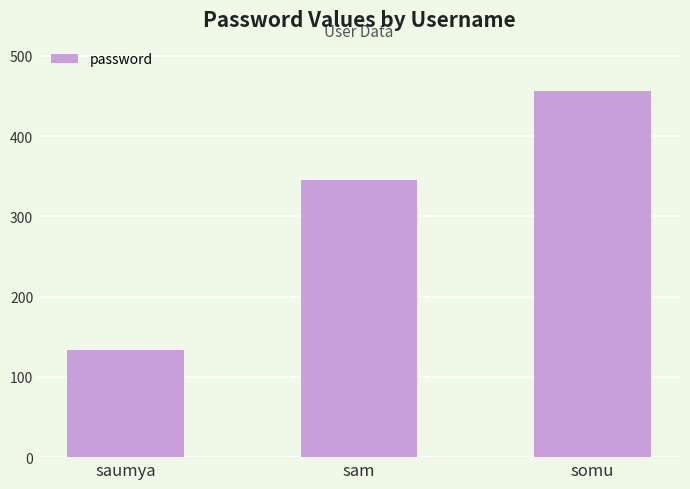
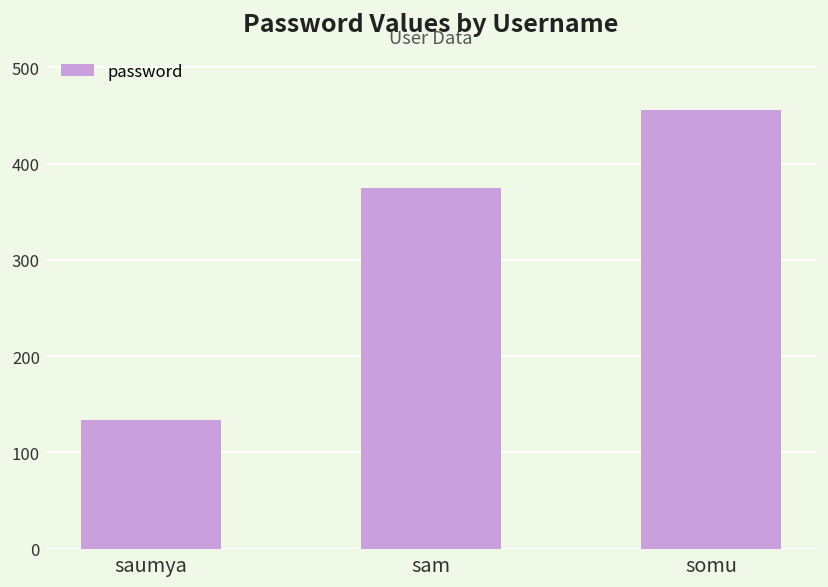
sam: 350 -> 380
